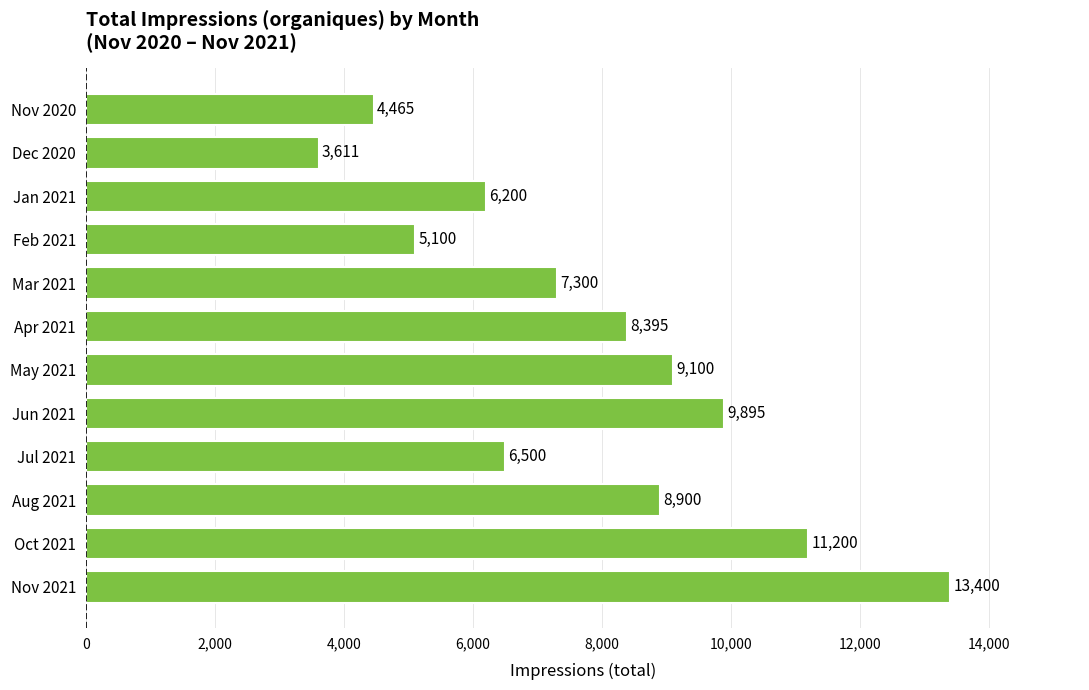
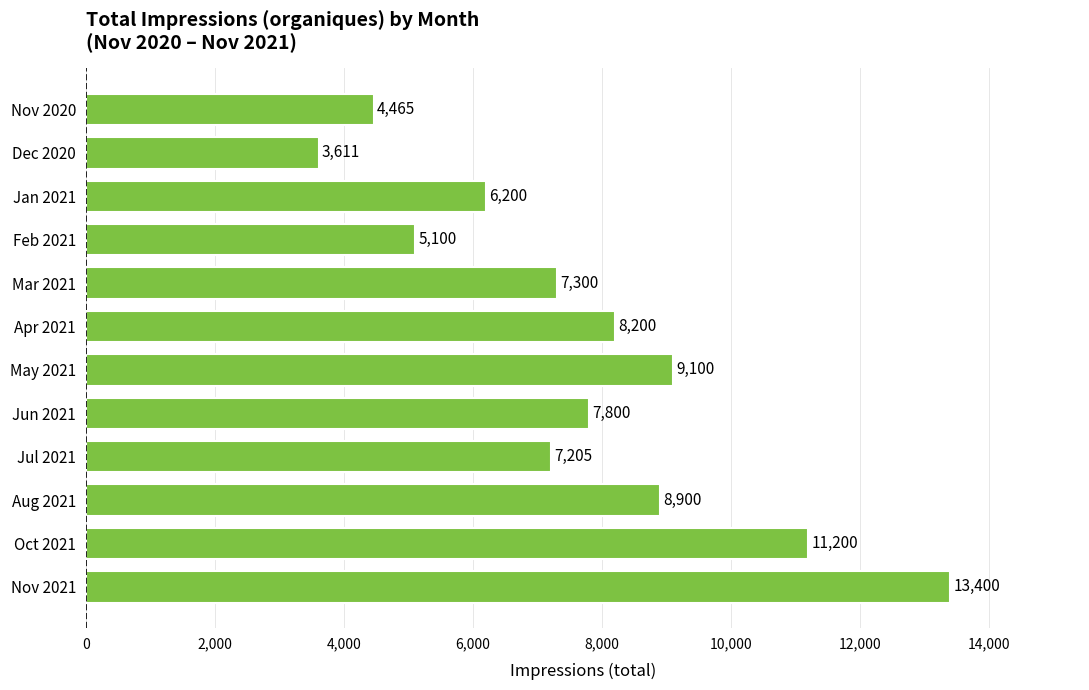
Apr 2021: 8,395 -> 8,200
Jun 2021: 9,895 -> 7,800
Jul 2021: 6,500 -> 7,205
